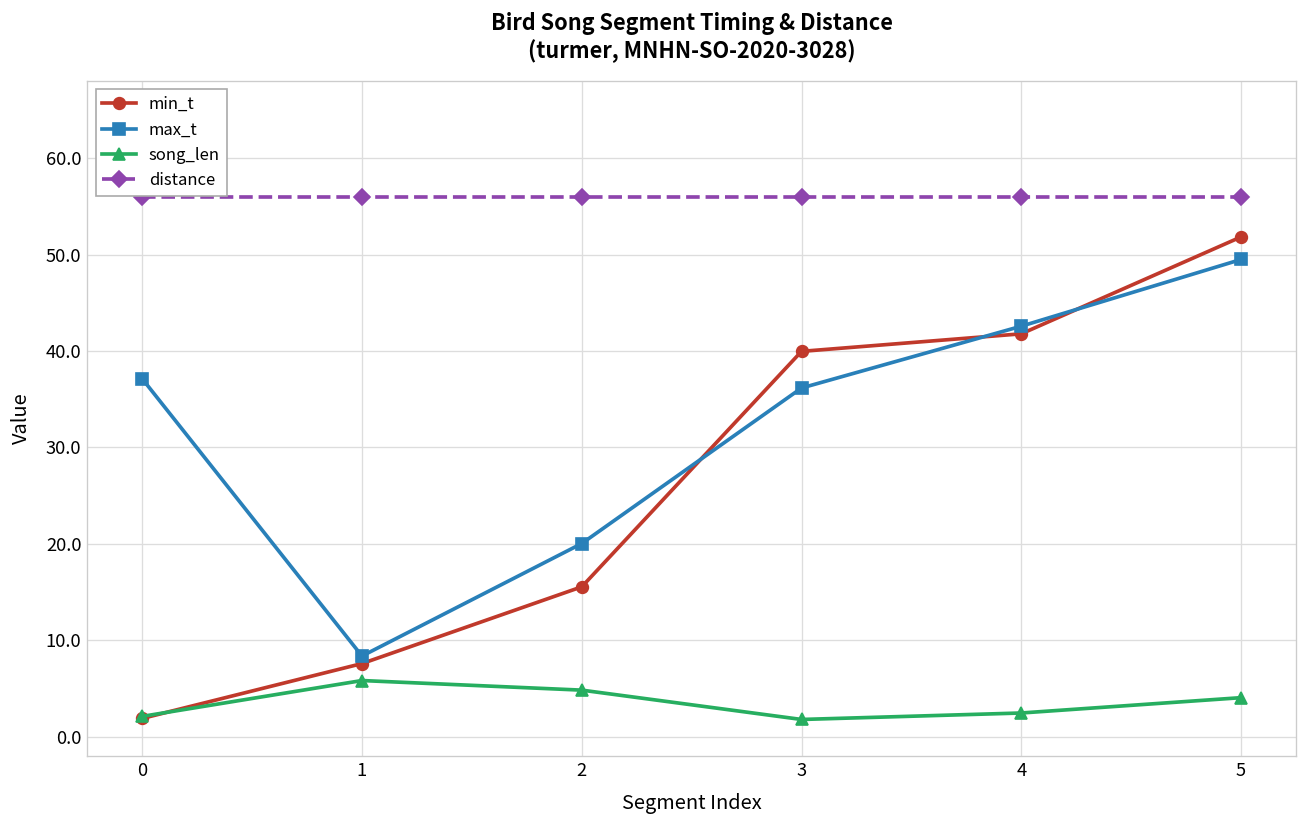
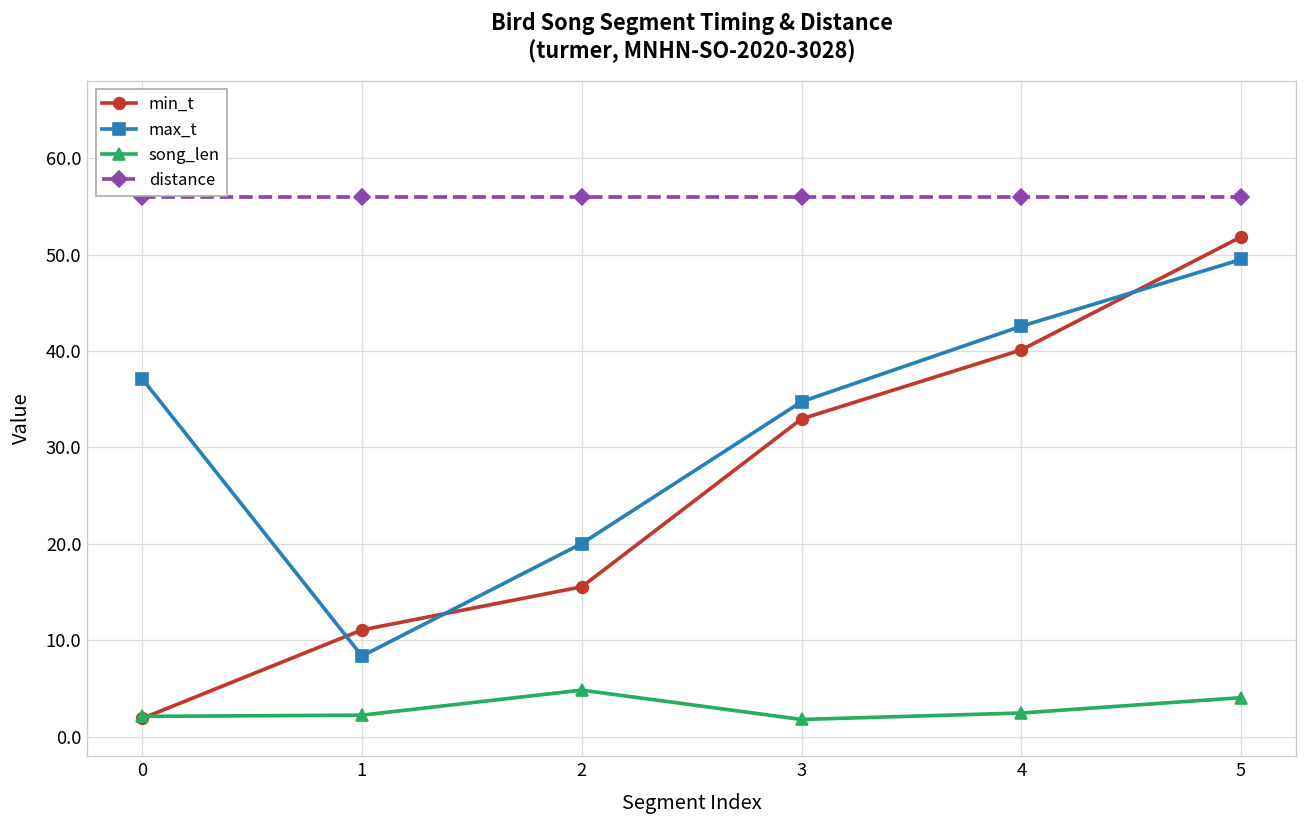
min_t, 1: 8 -> 11
song_len, 1: 6 -> 2
min_t, 3: 40 -> 33
max_t, 3: 36 -> 35
min_t, 4: 42 -> 40
